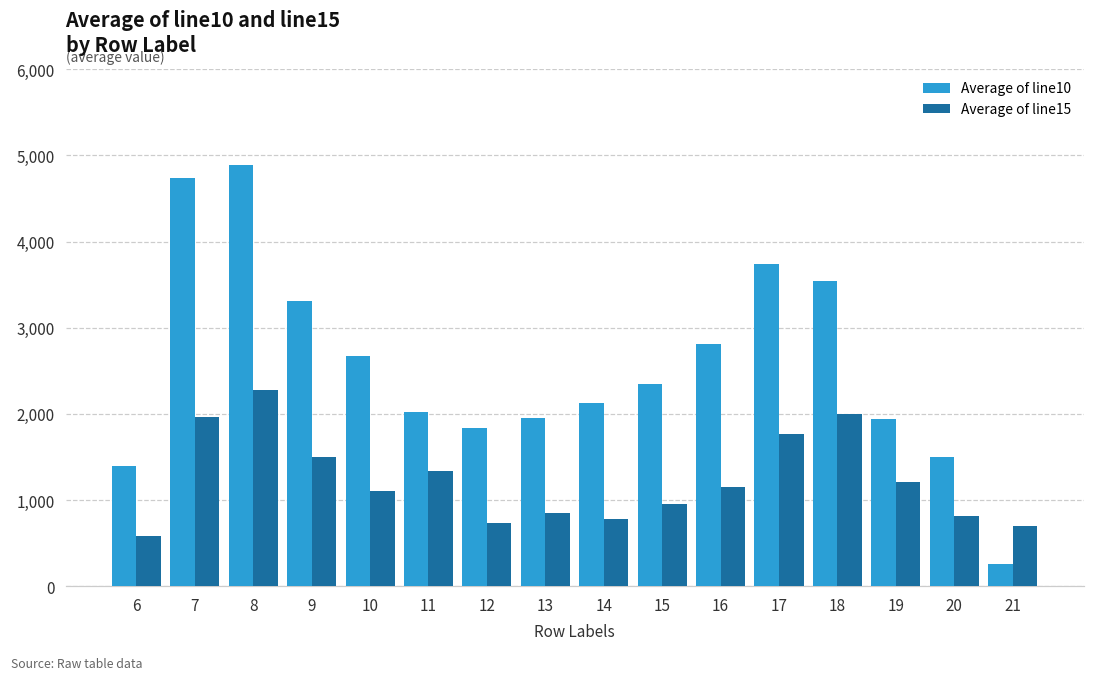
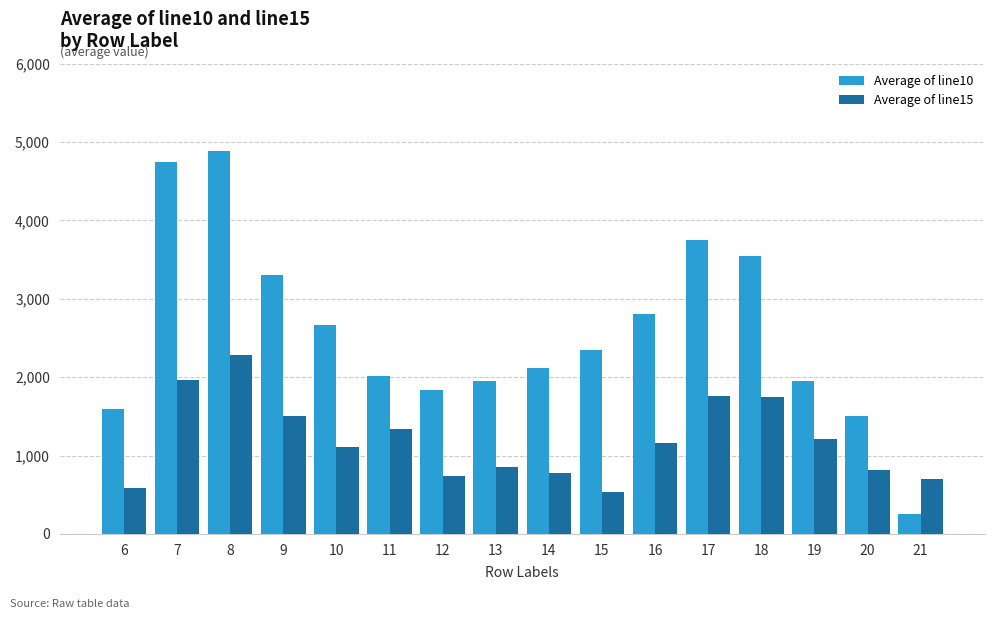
Average of line10, 6: 1,400 -> 1,600
Average of line15, 15: 1,000 -> 500
Average of line15, 18: 2,000 -> 1,700
